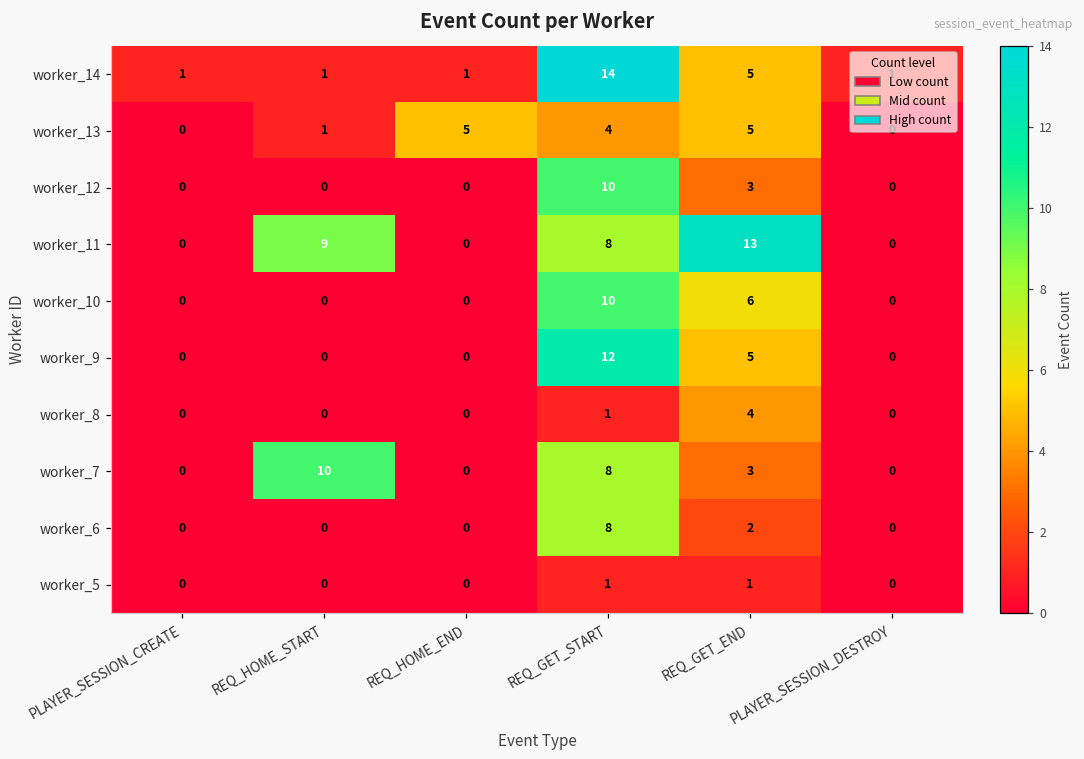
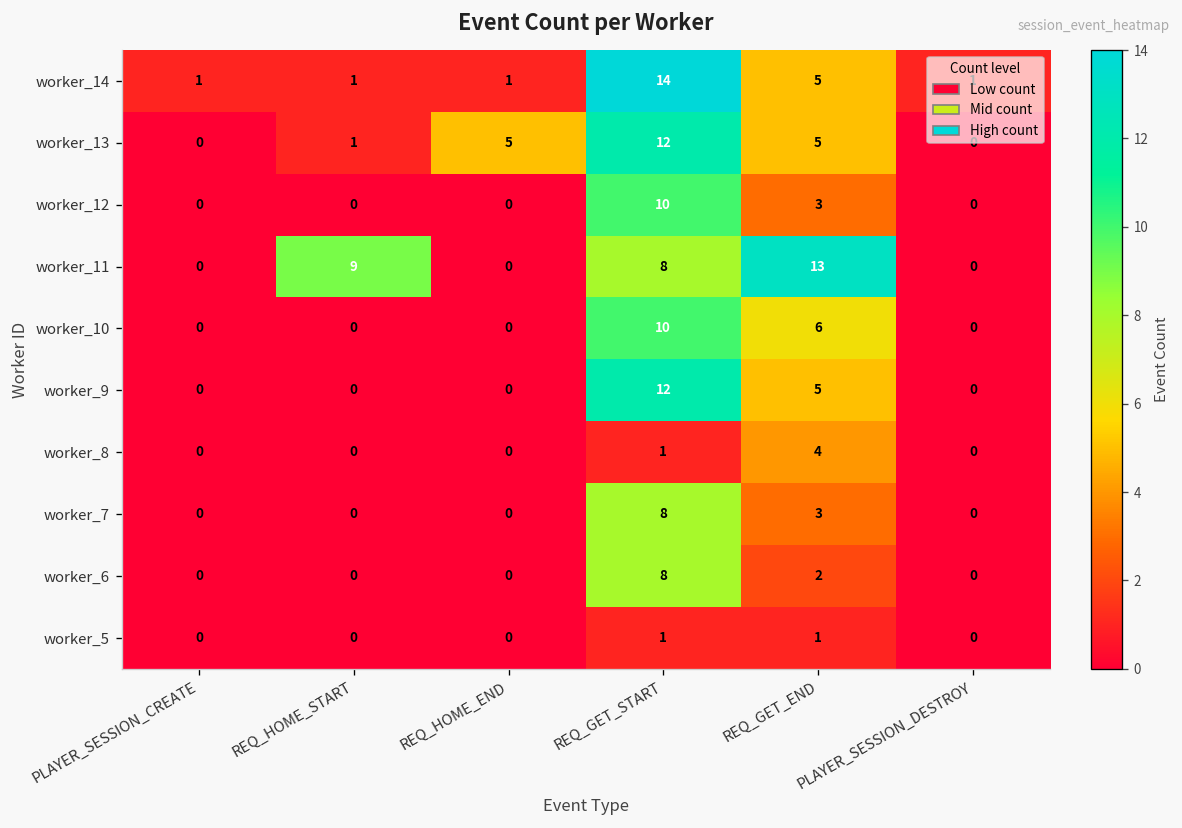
worker_13, REQ_GET_START: 4 -> 12
worker_7, REQ_HOME_START: 10 -> 0
